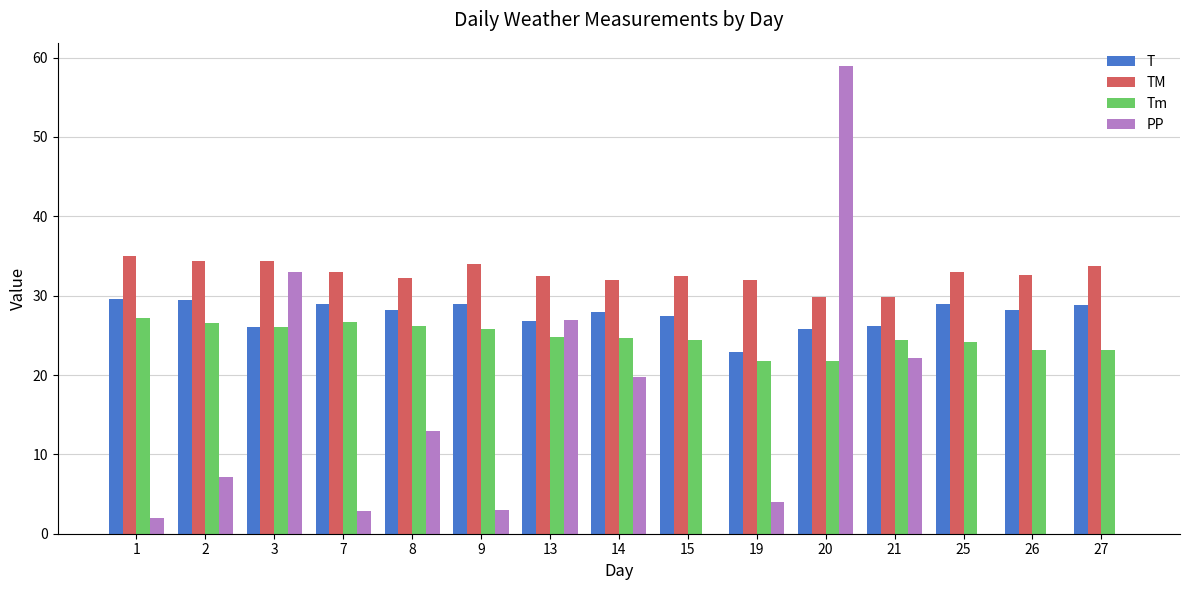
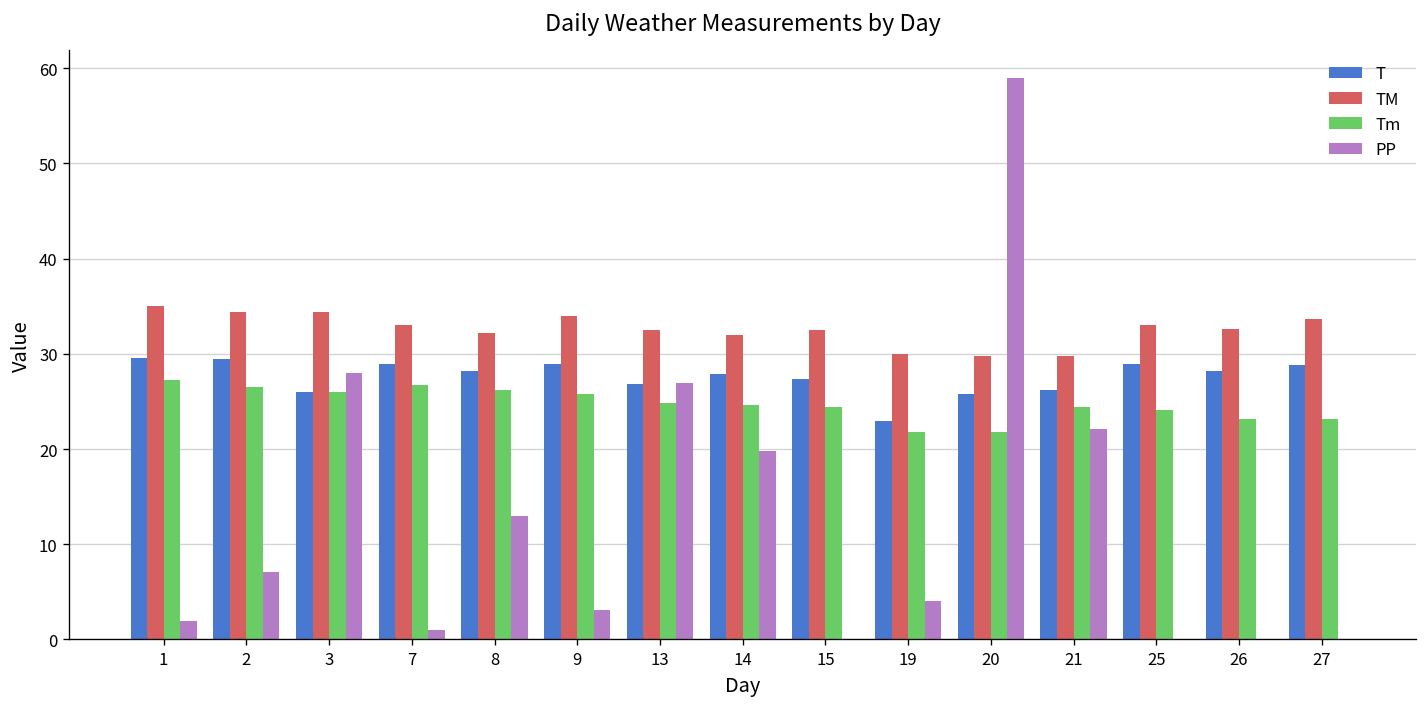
PP, 3: 33 -> 28
PP, 7: 3 -> 1
TM, 19: 32 -> 30
